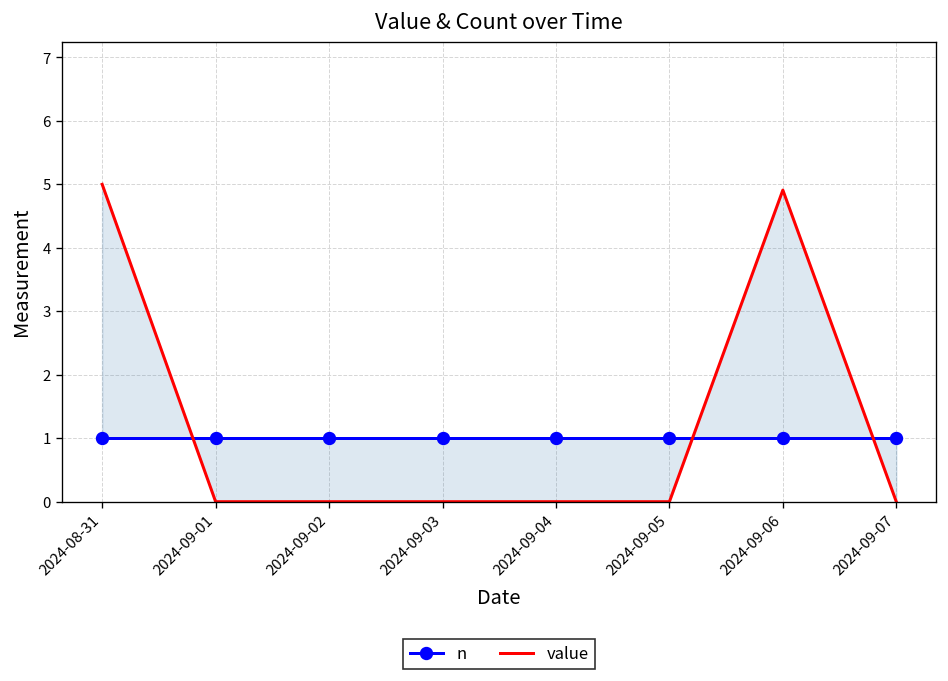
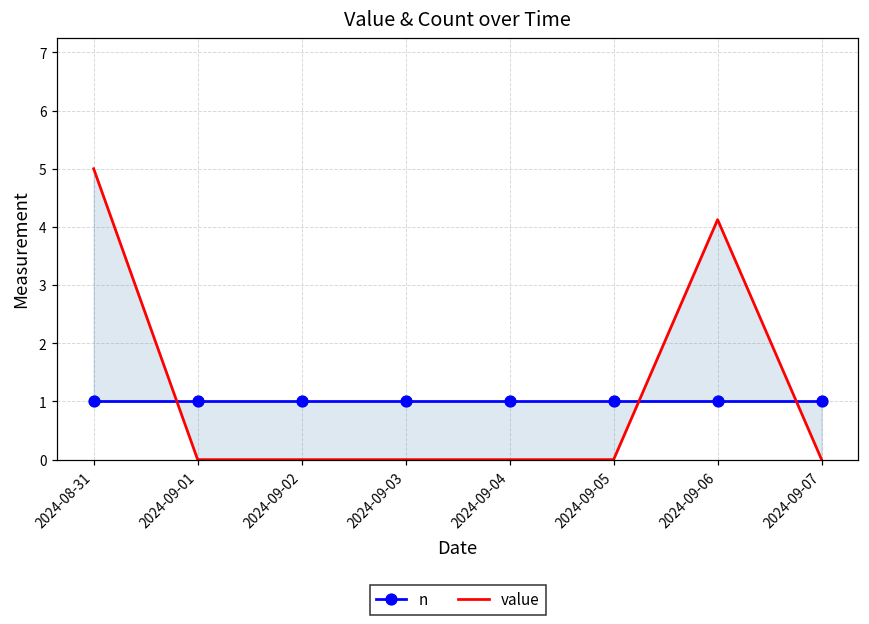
value, 2024-09-06: 4.9 -> 4.1
